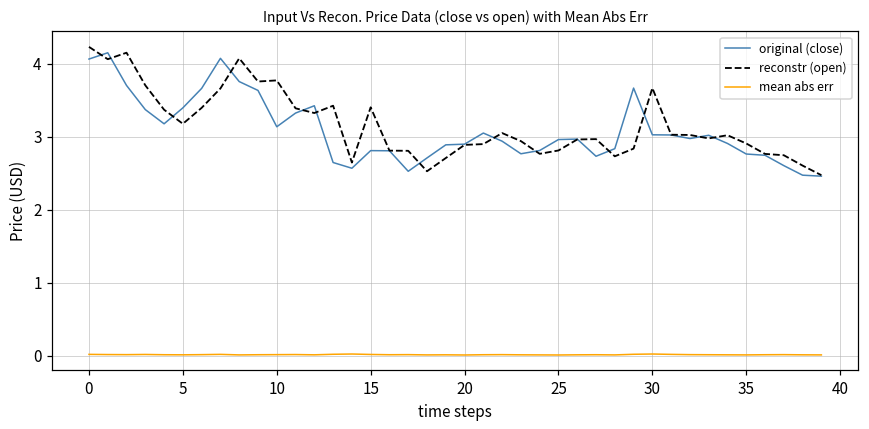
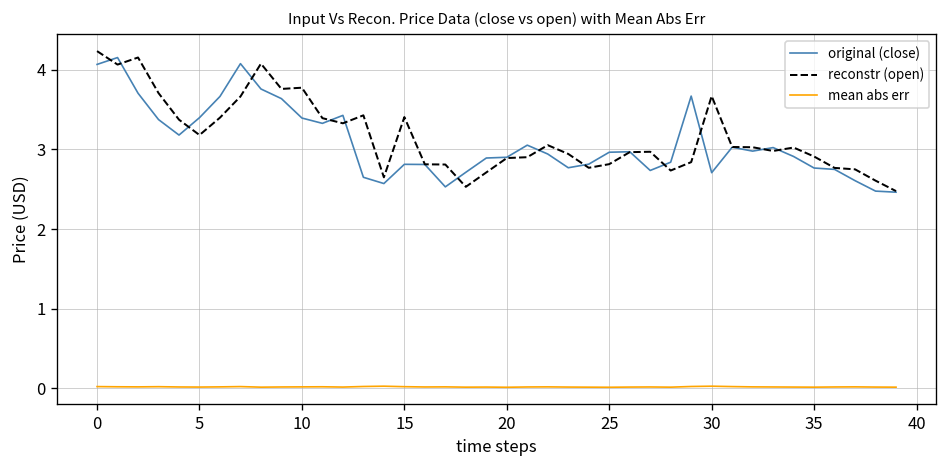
original (close), 10: 3.1 -> 3.4
original (close), 30: 3.0 -> 2.7
